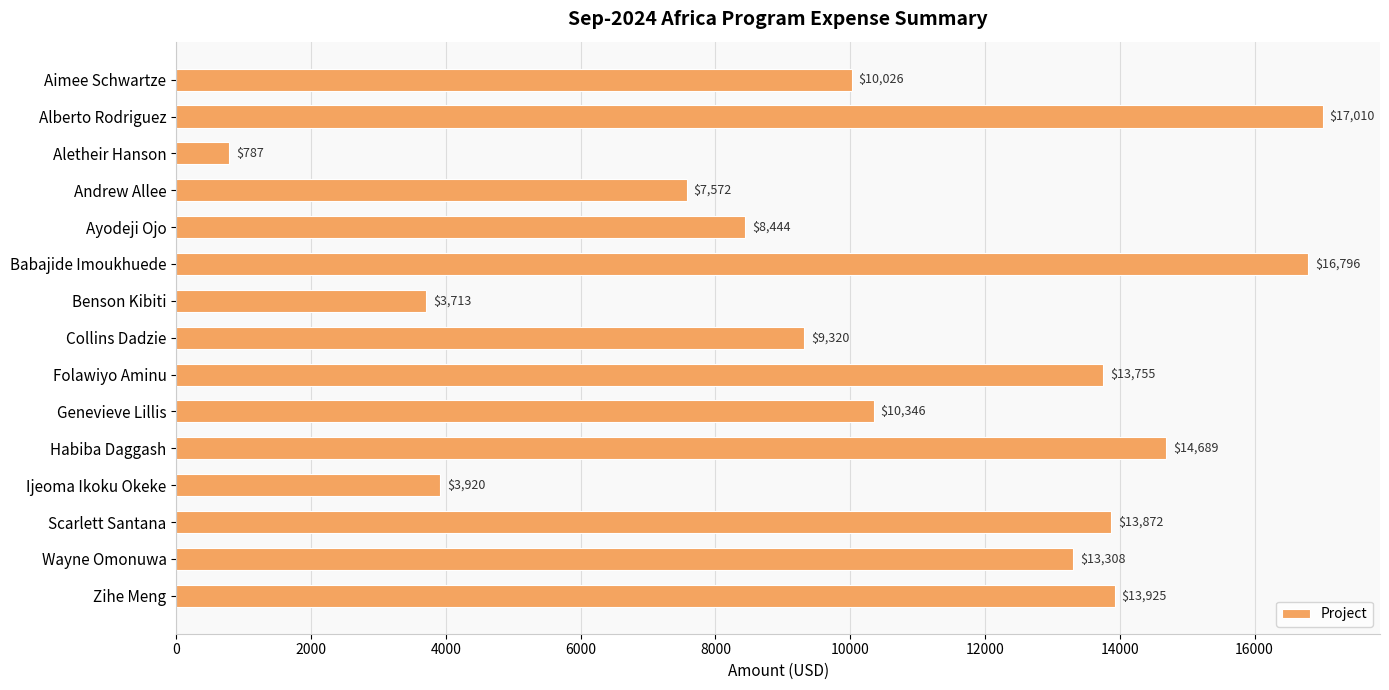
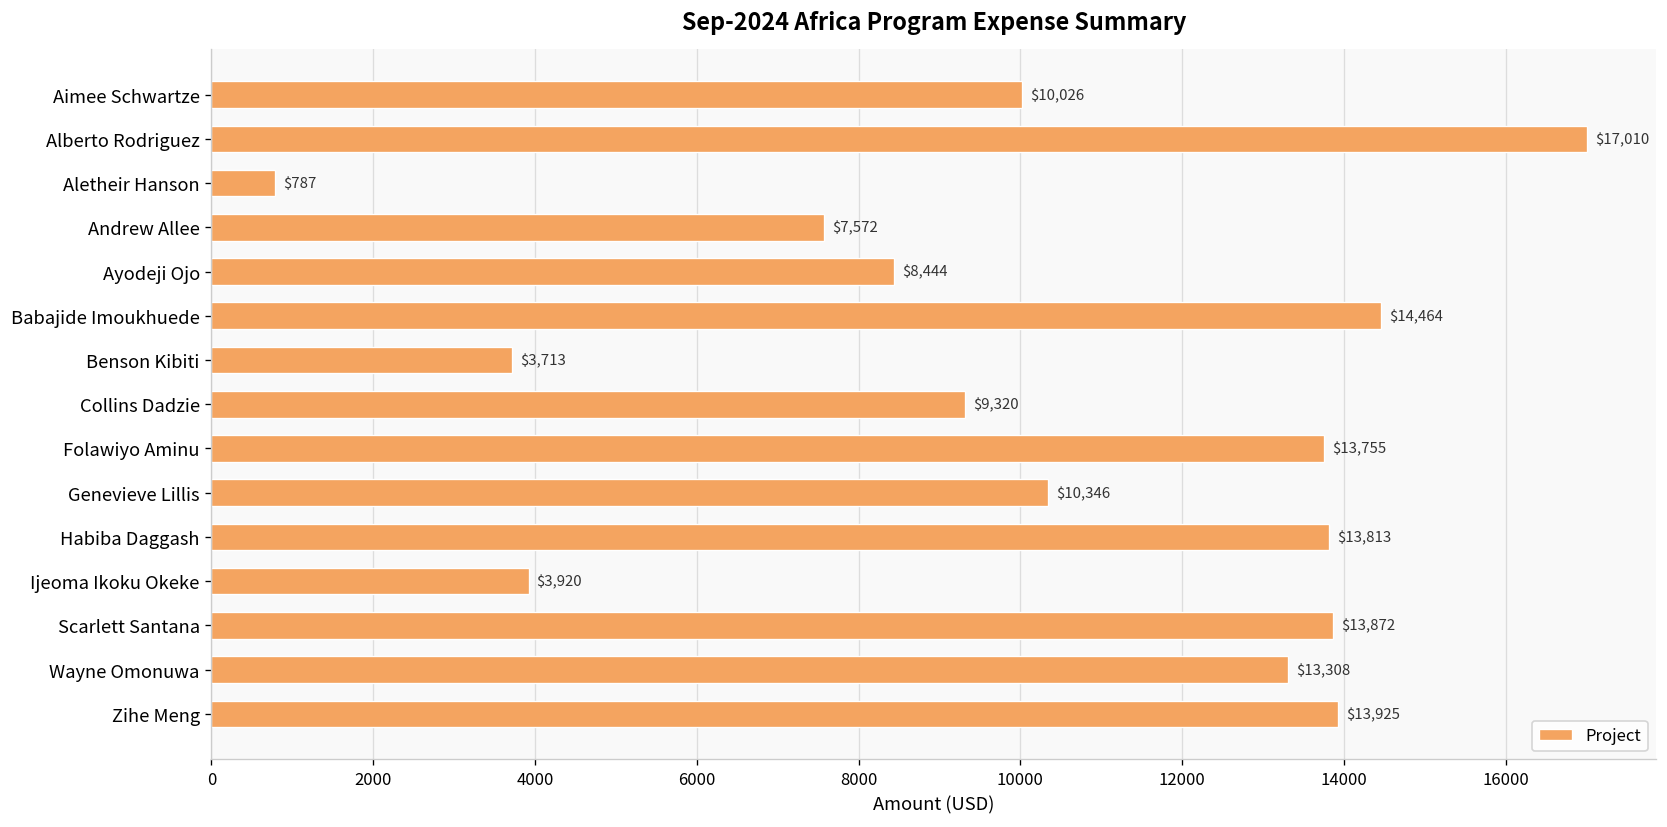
Babajide Imoukhuede: $16,796 -> $14,464
Habiba Daggash: $14,689 -> $13,813
